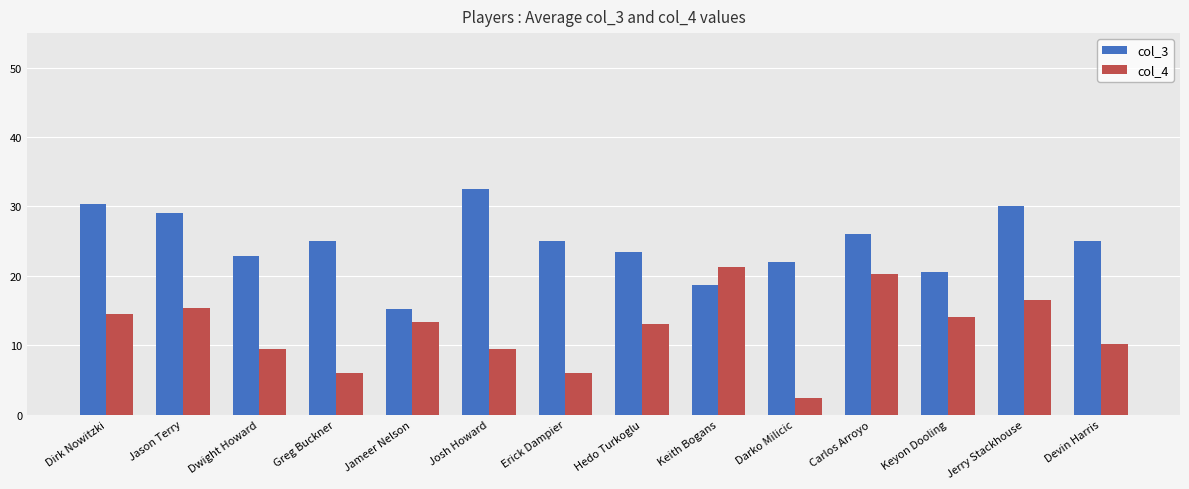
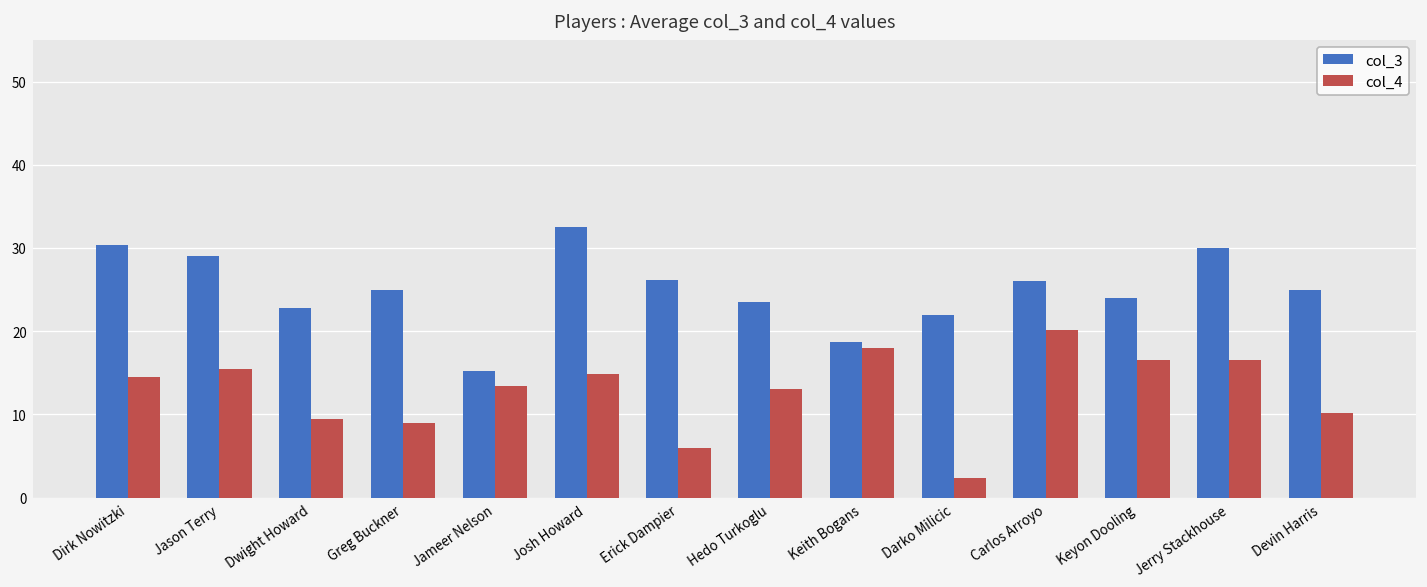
col_4, Greg Buckner: 6 -> 9
col_4, Josh Howard: 10 -> 15
col_3, Erick Dampier: 25 -> 26
col_4, Keith Bogans: 21 -> 18
col_3, Keyon Dooling: 21 -> 24
col_4, Keyon Dooling: 14 -> 17
